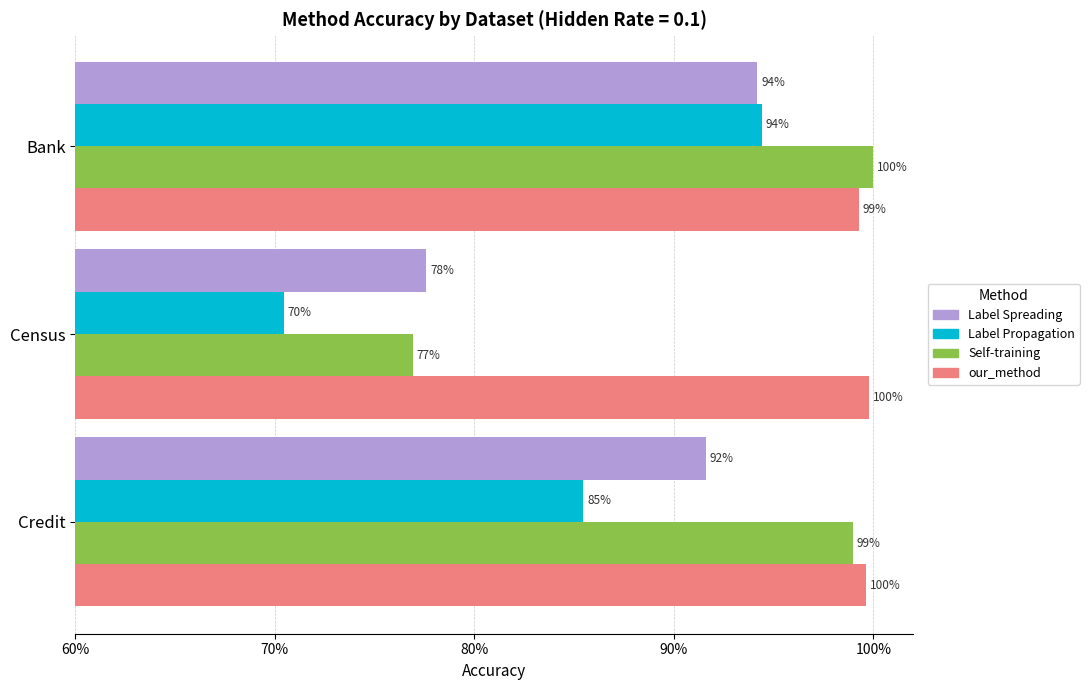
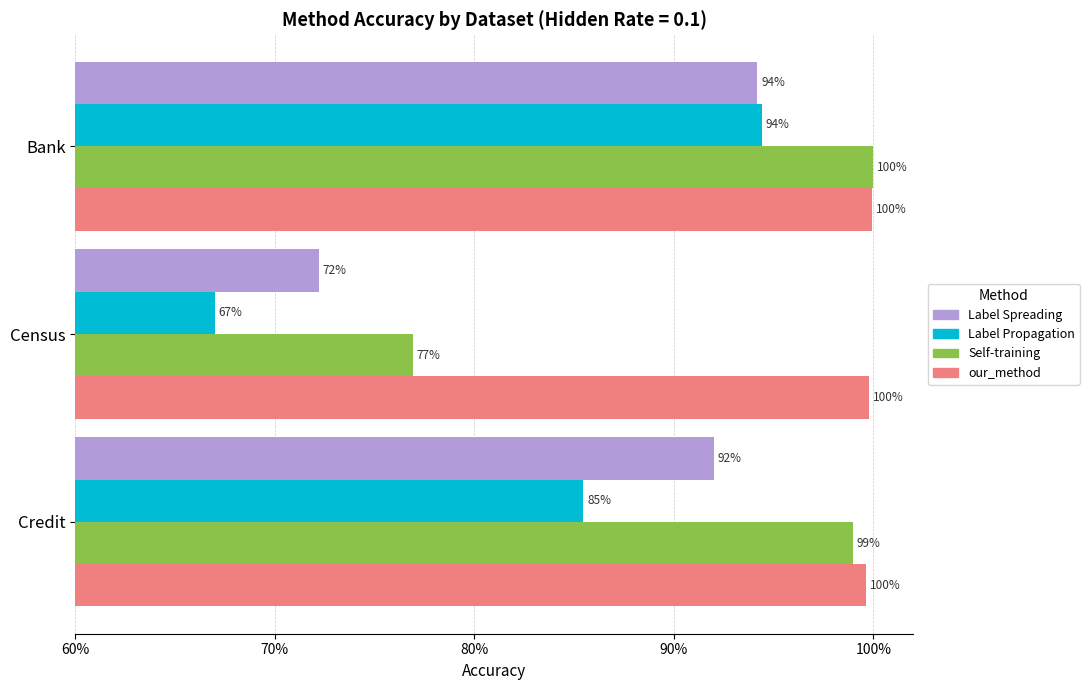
our_method, Bank: 99% -> 100%
Label Spreading, Census: 78% -> 72%
Label Propagation, Census: 70% -> 67%
Label Spreading, Credit: 91.6% -> 92.0%
